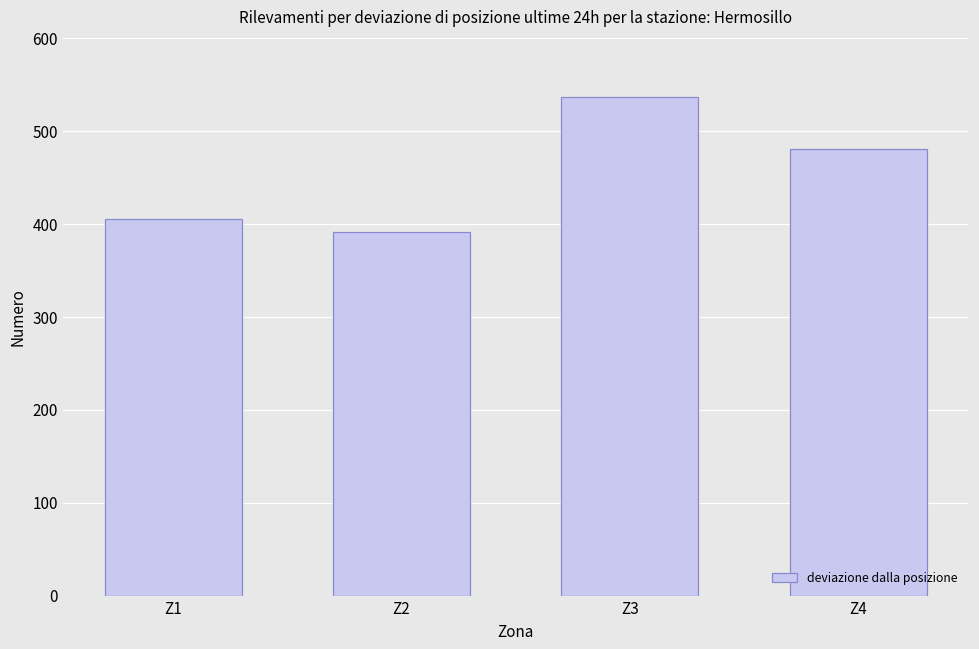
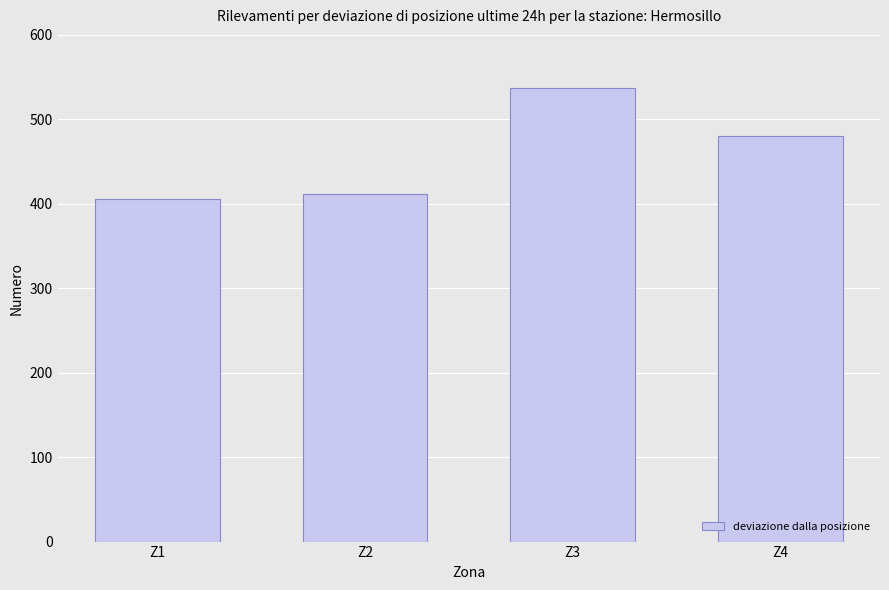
Z2: 390 -> 410
